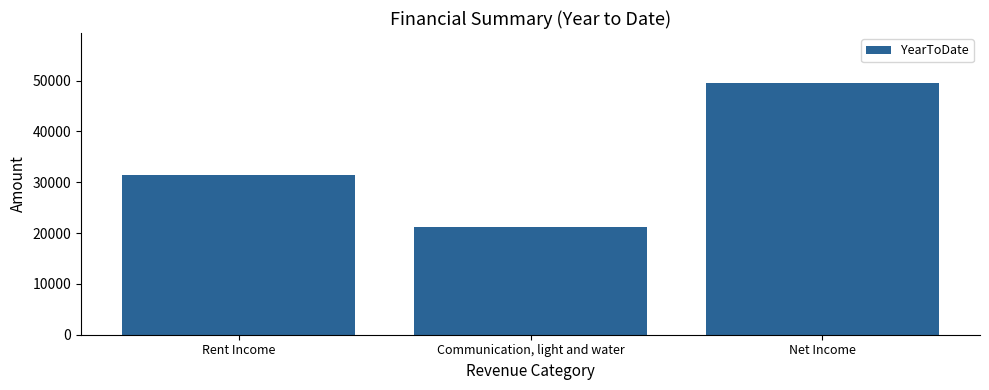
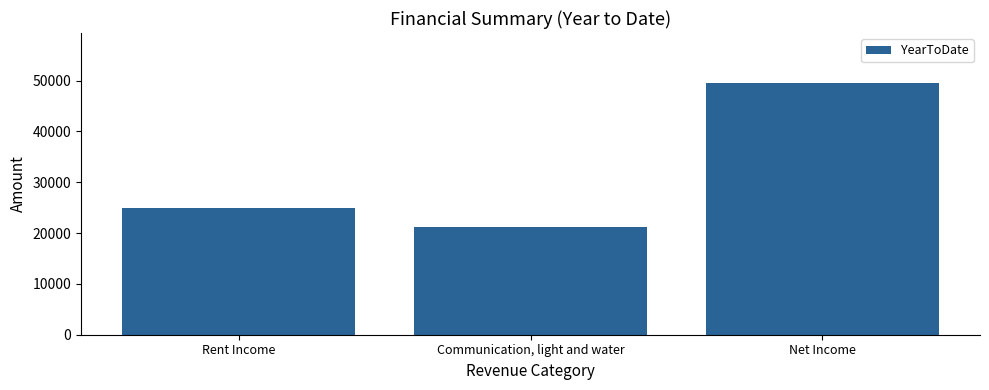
Rent Income: 31000 -> 25000
